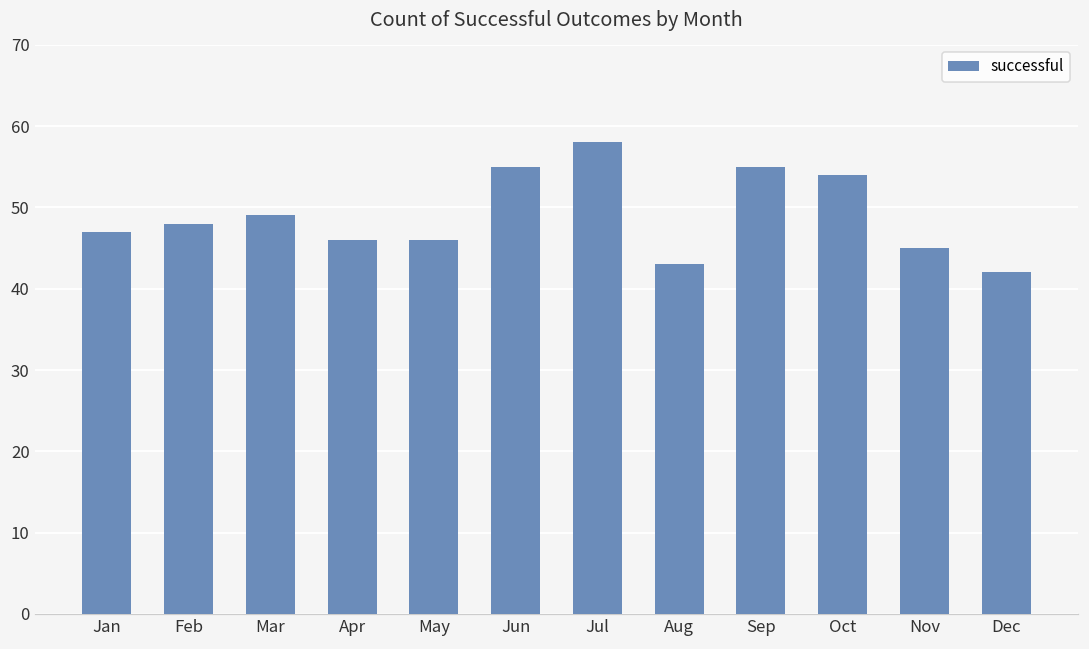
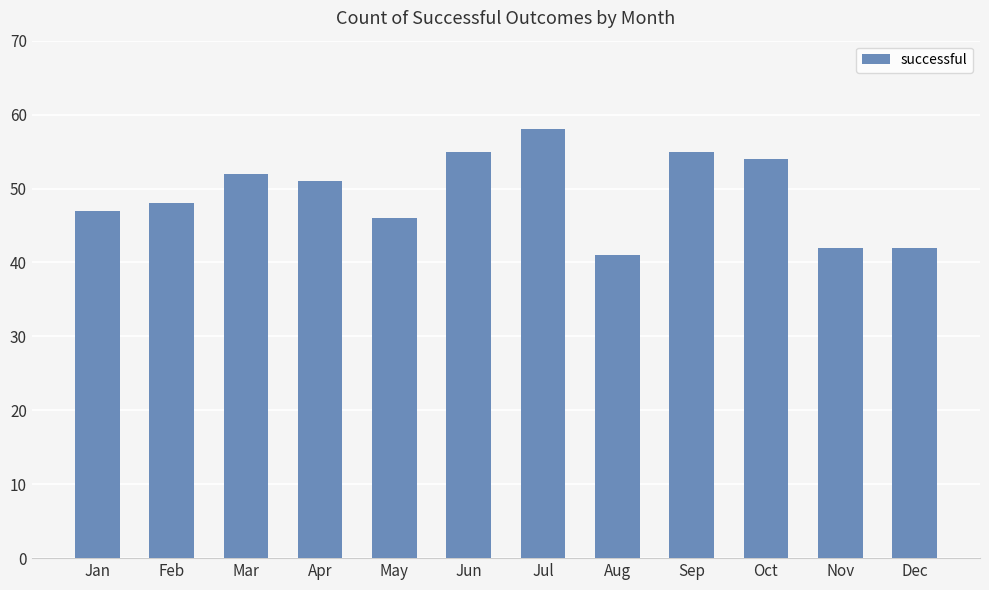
Mar: 49 -> 52
Apr: 46 -> 51
Aug: 43 -> 41
Nov: 45 -> 42
